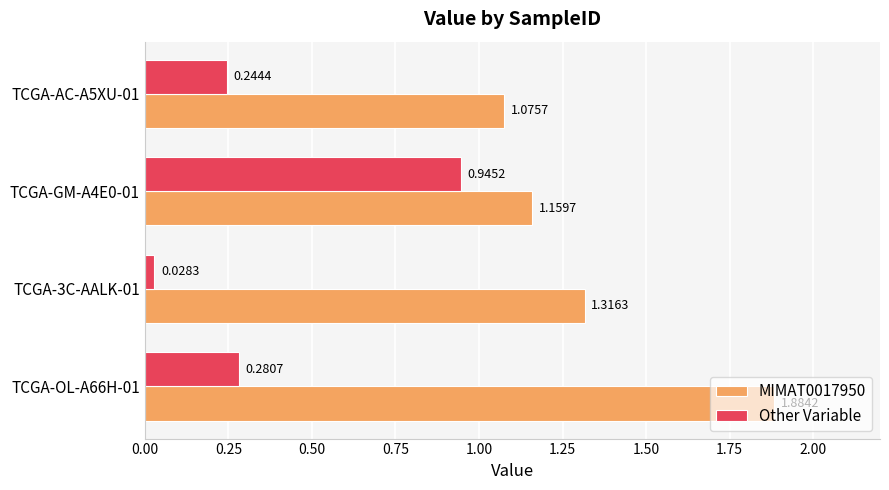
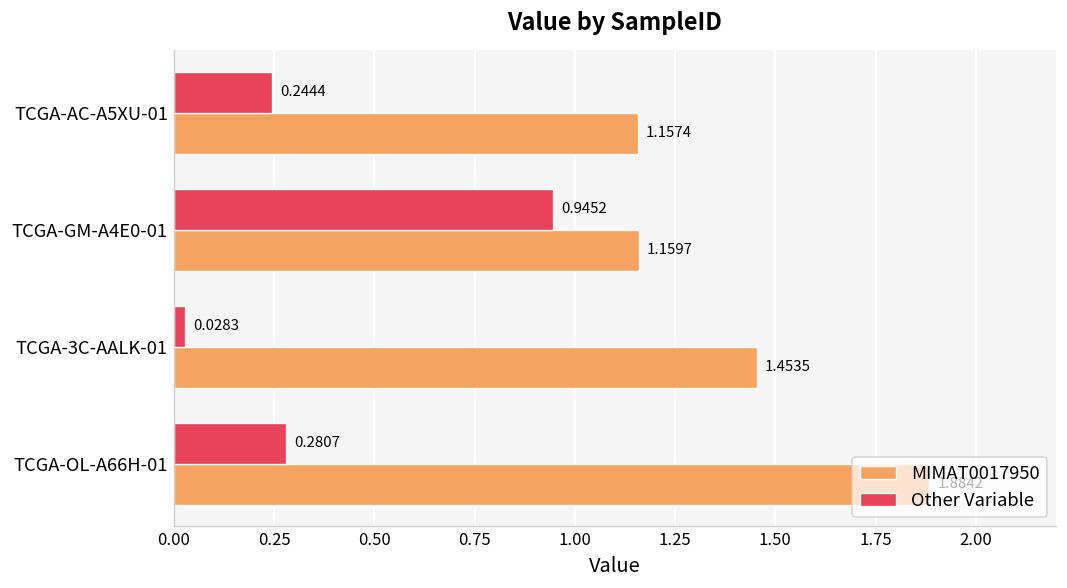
MIMAT0017950, TCGA-AC-A5XU-01: 1.0757 -> 1.1574
MIMAT0017950, TCGA-3C-AALK-01: 1.3163 -> 1.4535
